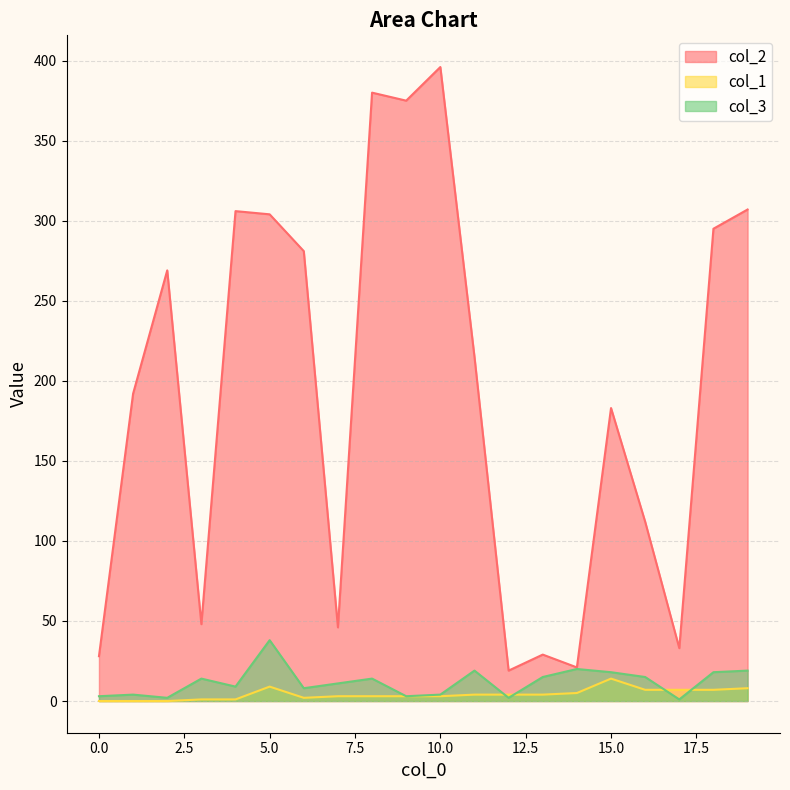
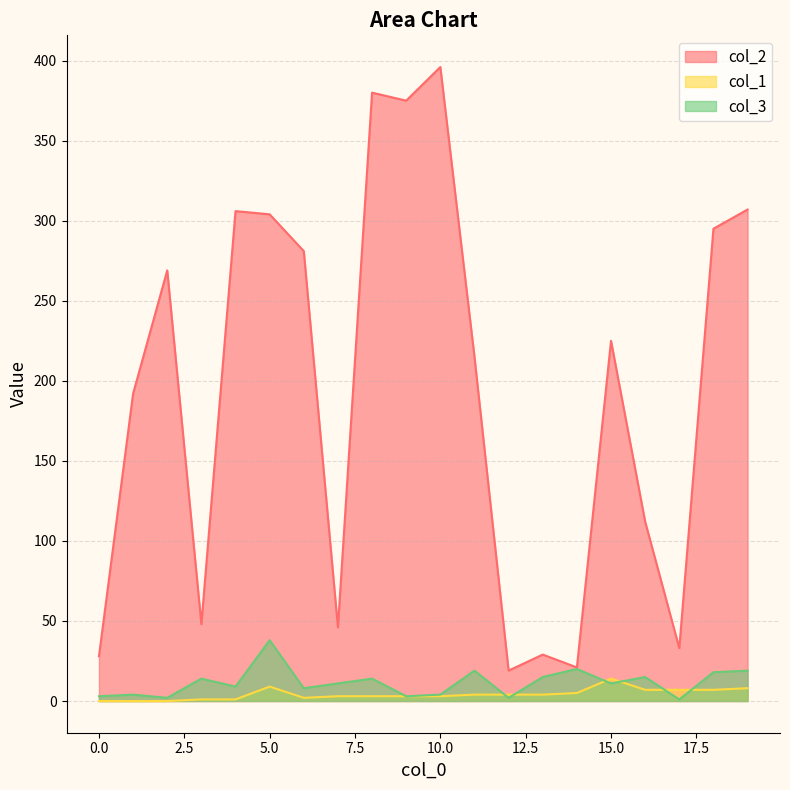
col_2, 15.0: 183 -> 225
col_3, 15.0: 18 -> 11
